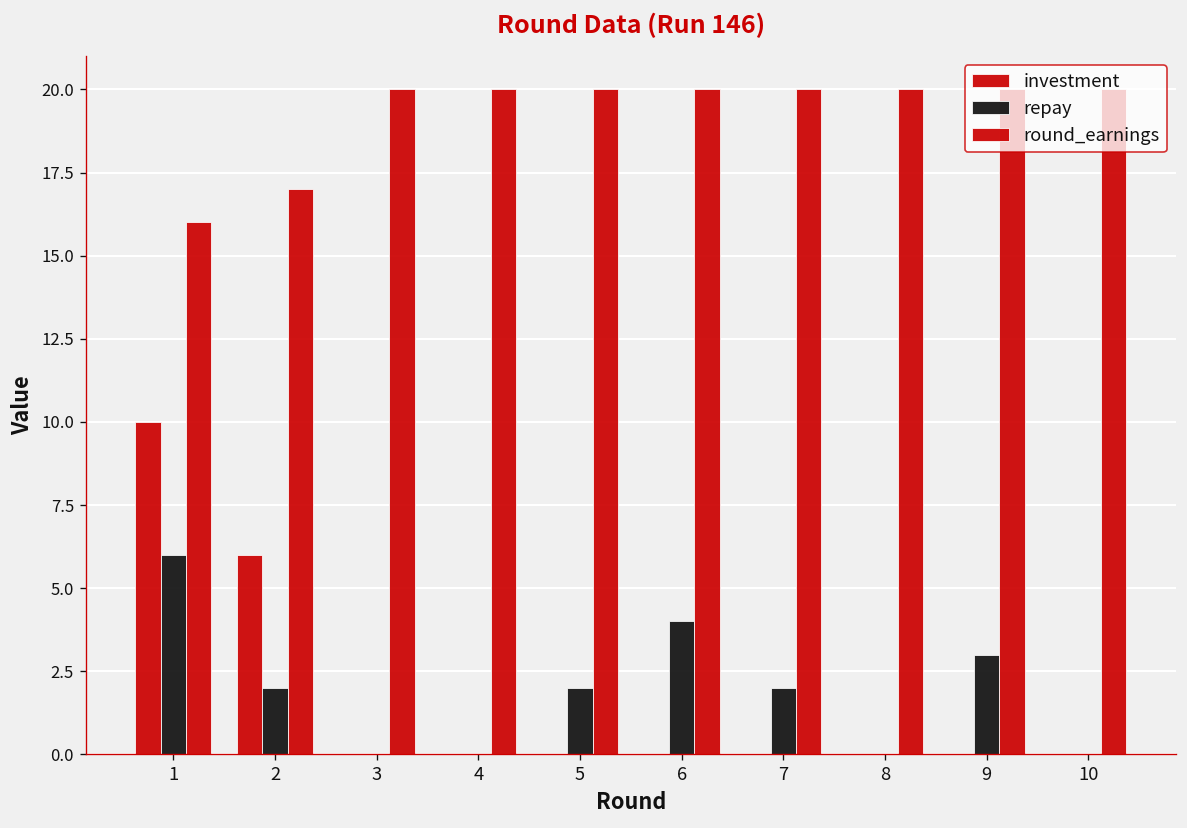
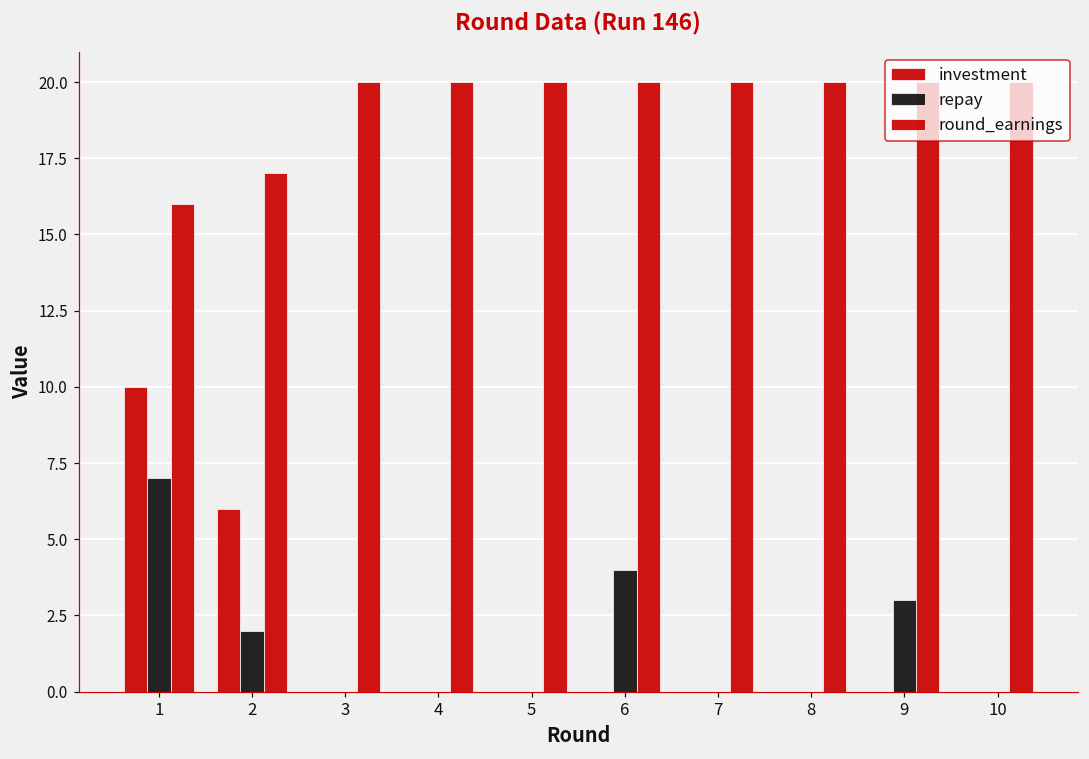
repay, 1: 6 -> 7
repay, 5: 2 -> 0
repay, 7: 2 -> 0
